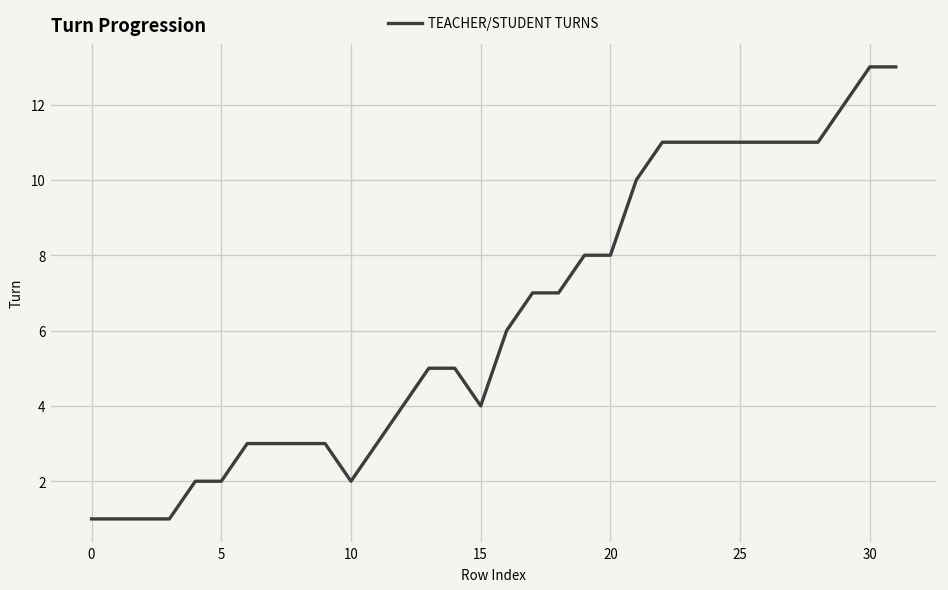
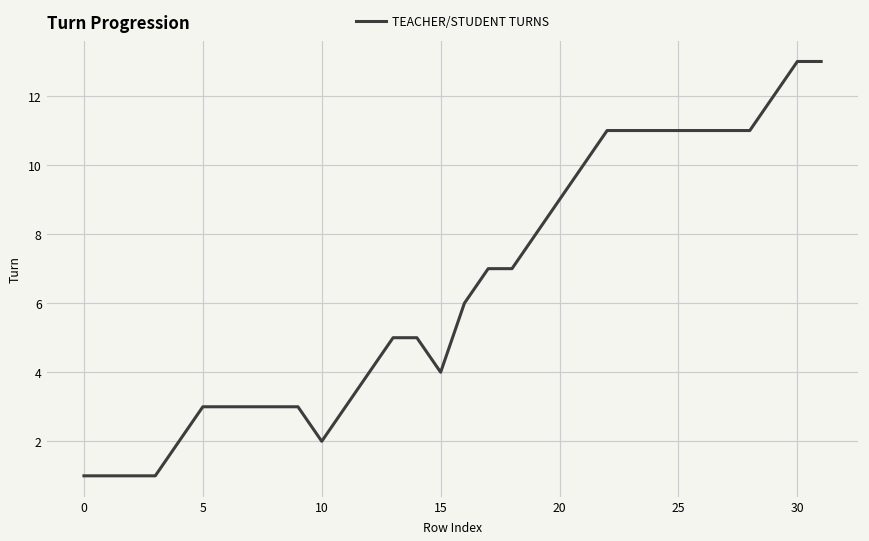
5: 2 -> 3
20: 8 -> 9
